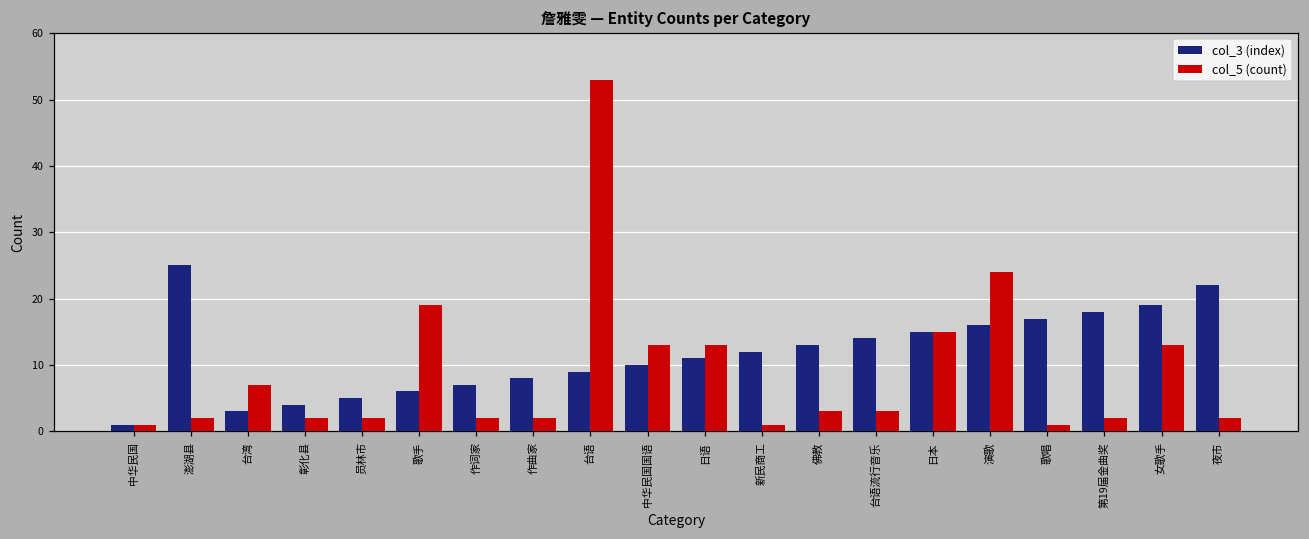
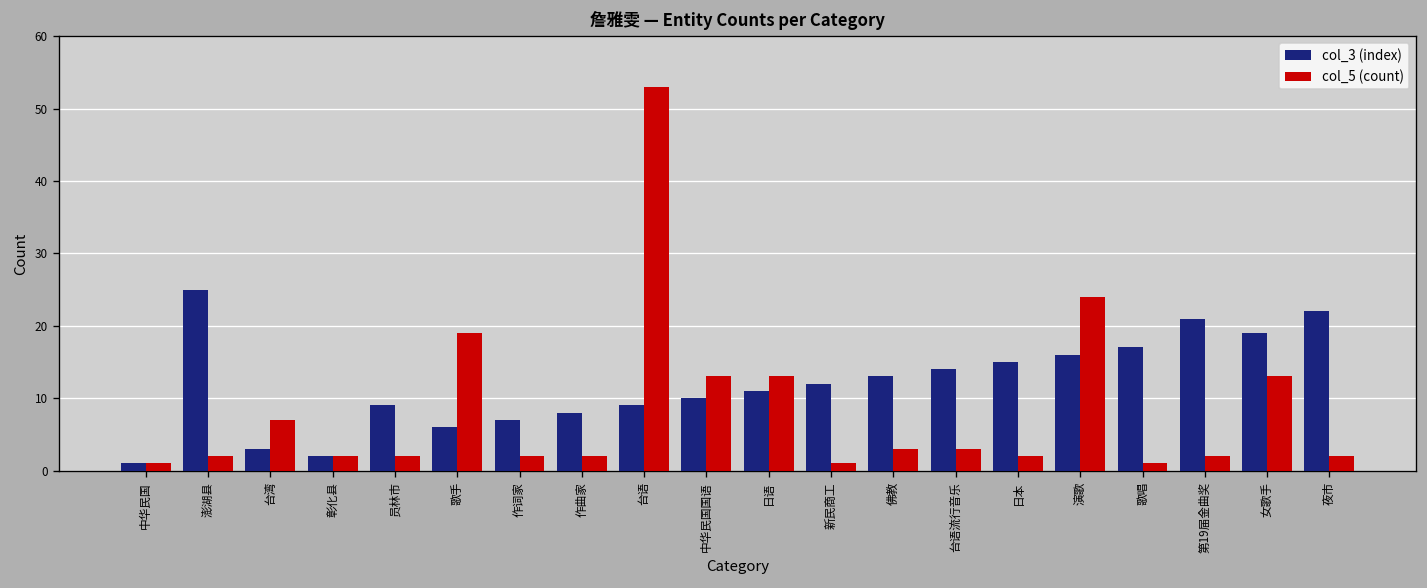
col_3 (index), 彰化县: 4 -> 2
col_3 (index), 员林市: 5 -> 9
col_5 (count), 日本: 15 -> 2
col_3 (index), 第19届金曲奖: 18 -> 21
